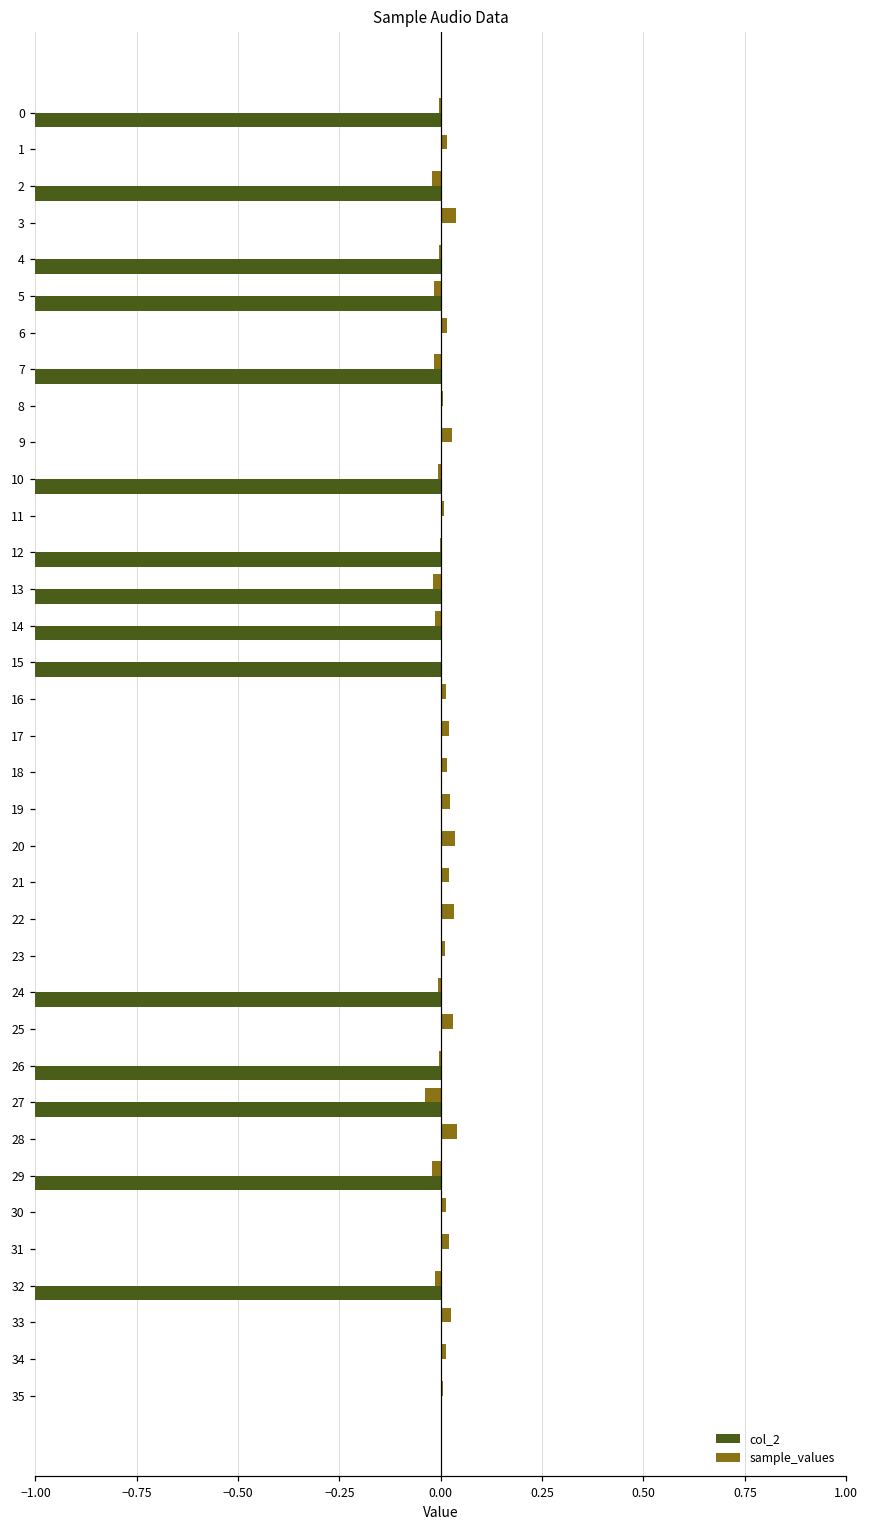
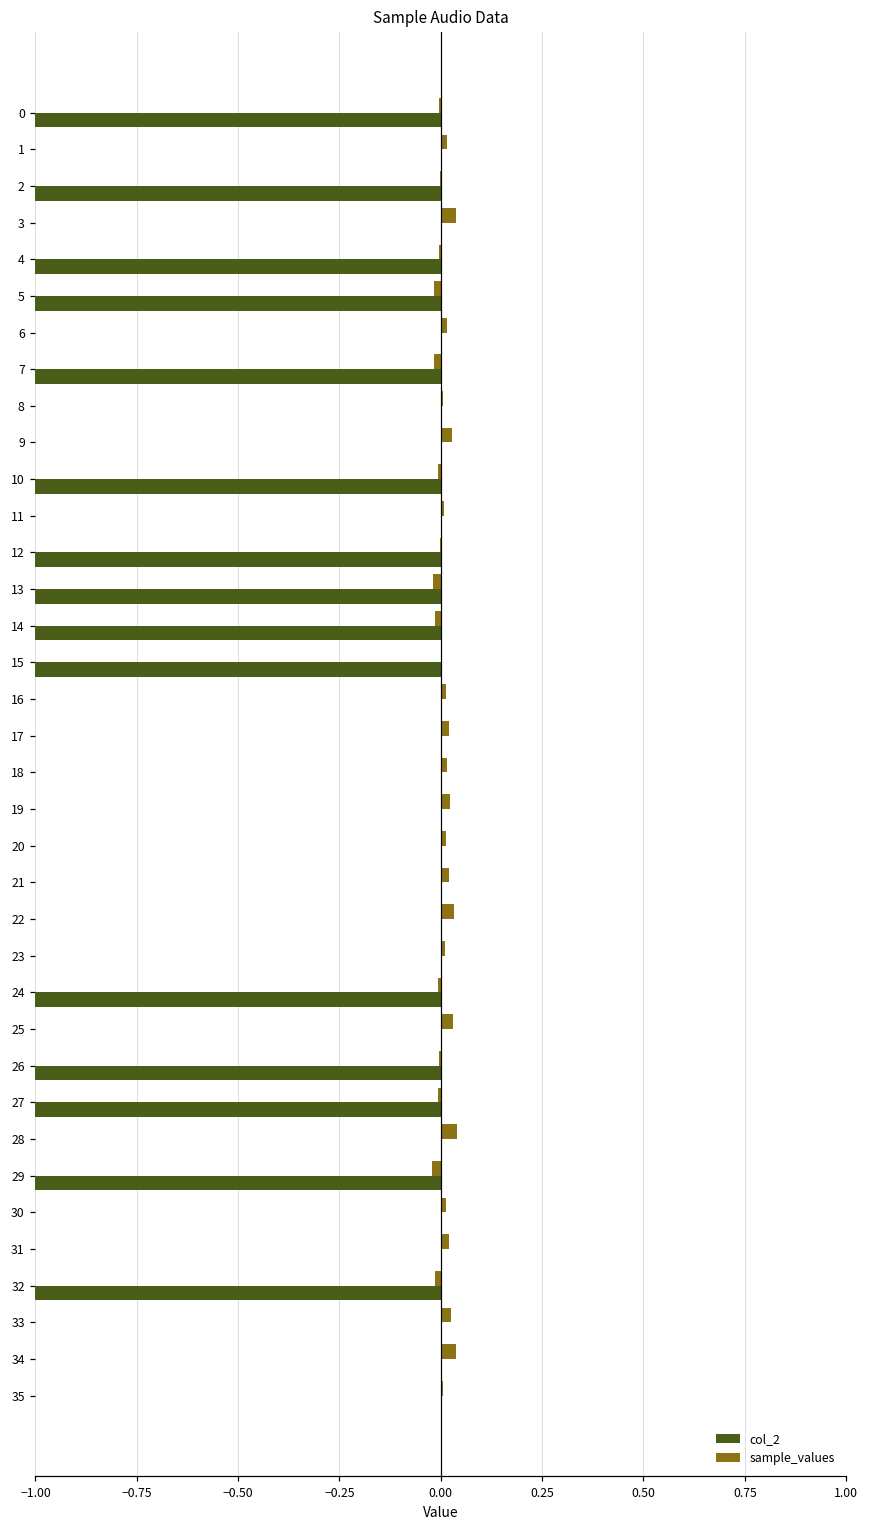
sample_values, 2: -0.02 -> 0.00
sample_values, 20: 0.03 -> 0.01
sample_values, 27: -0.04 -> -0.01
sample_values, 34: 0.01 -> 0.04
